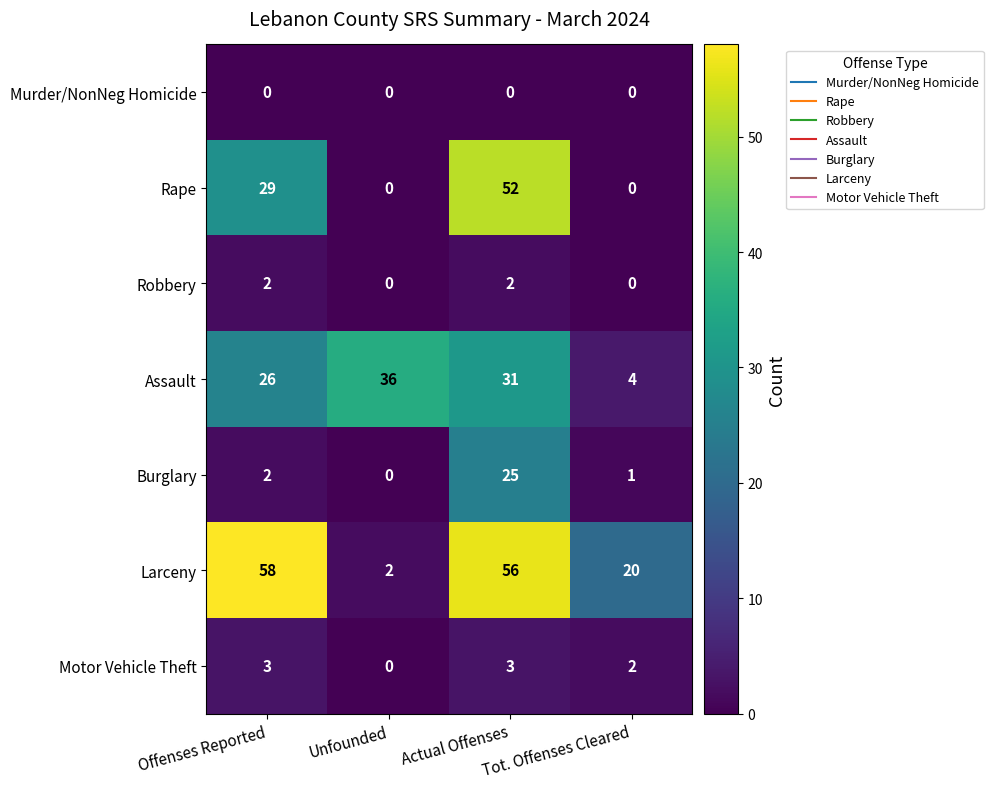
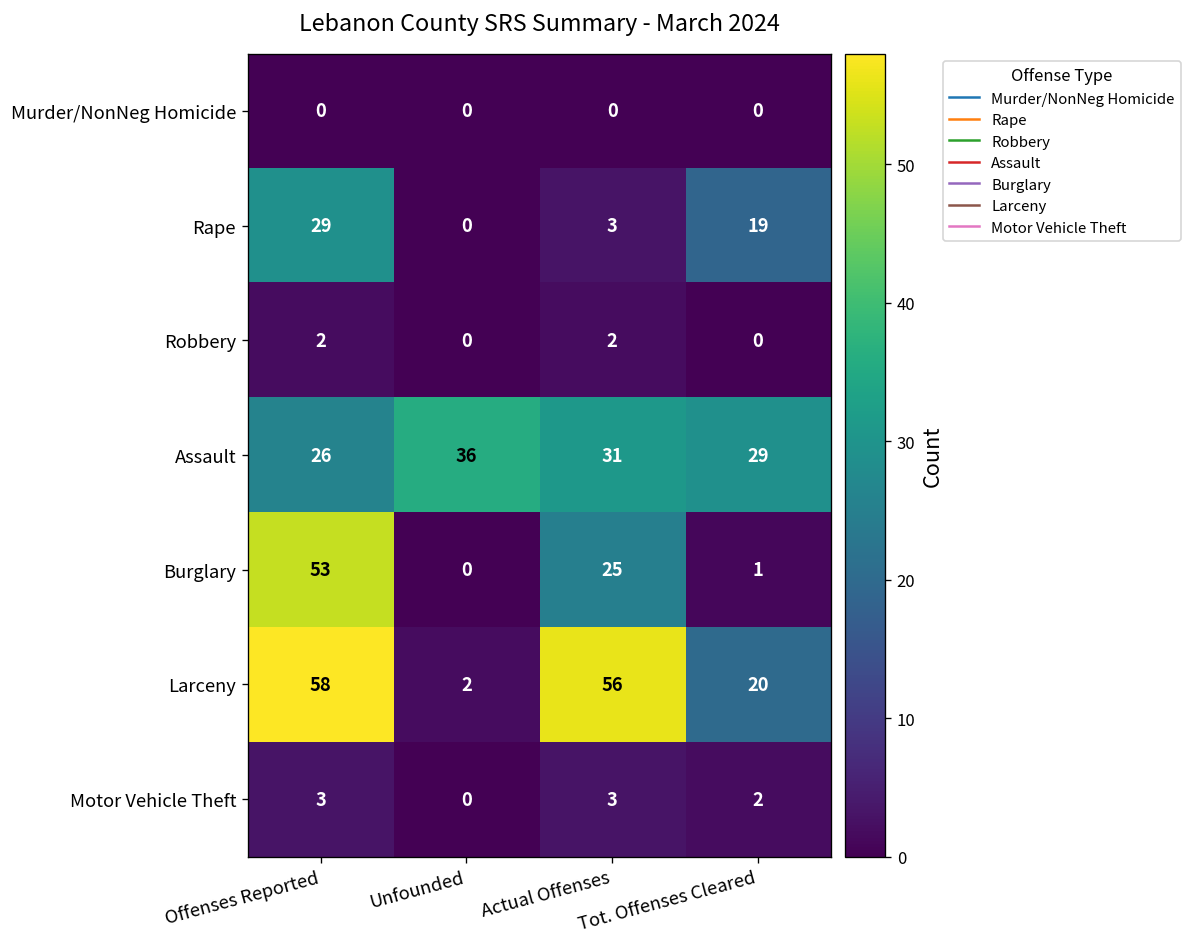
Rape, Actual Offenses: 52 -> 3
Rape, Tot. Offenses Cleared: 0 -> 19
Assault, Tot. Offenses Cleared: 4 -> 29
Burglary, Offenses Reported: 2 -> 53
